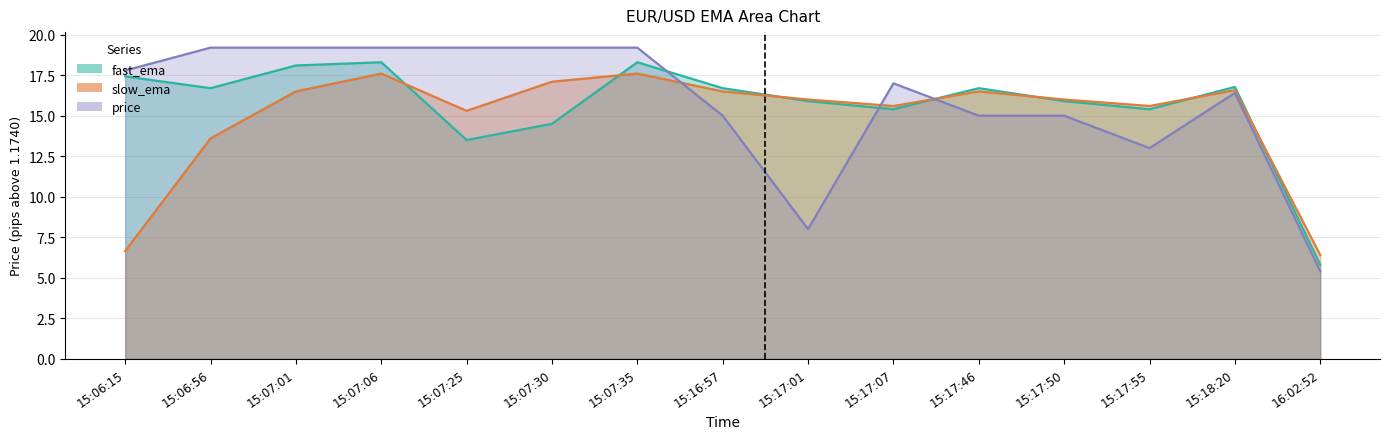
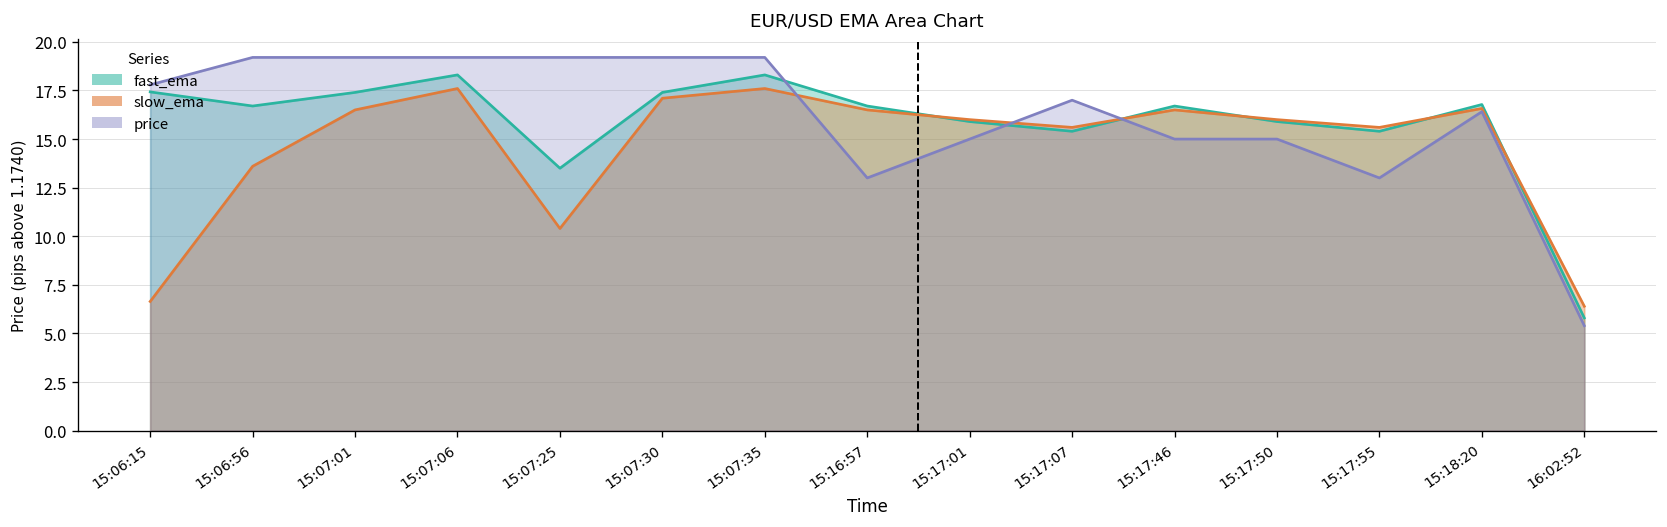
fast_ema, 15:07:01: 18.1 -> 17.4
slow_ema, 15:07:25: 15.3 -> 10.4
fast_ema, 15:07:30: 14.5 -> 17.4
price, 15:16:57: 15.0 -> 13.0
price, 15:17:01: 8.0 -> 15.0
